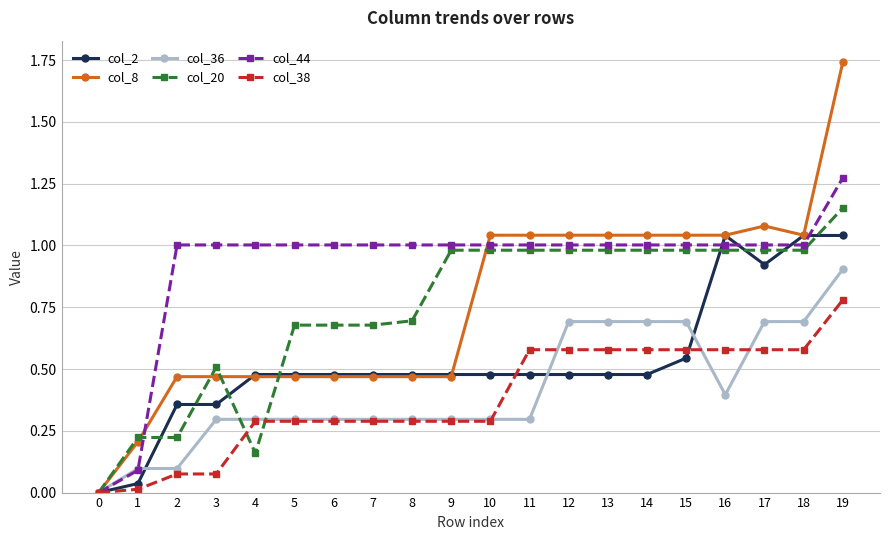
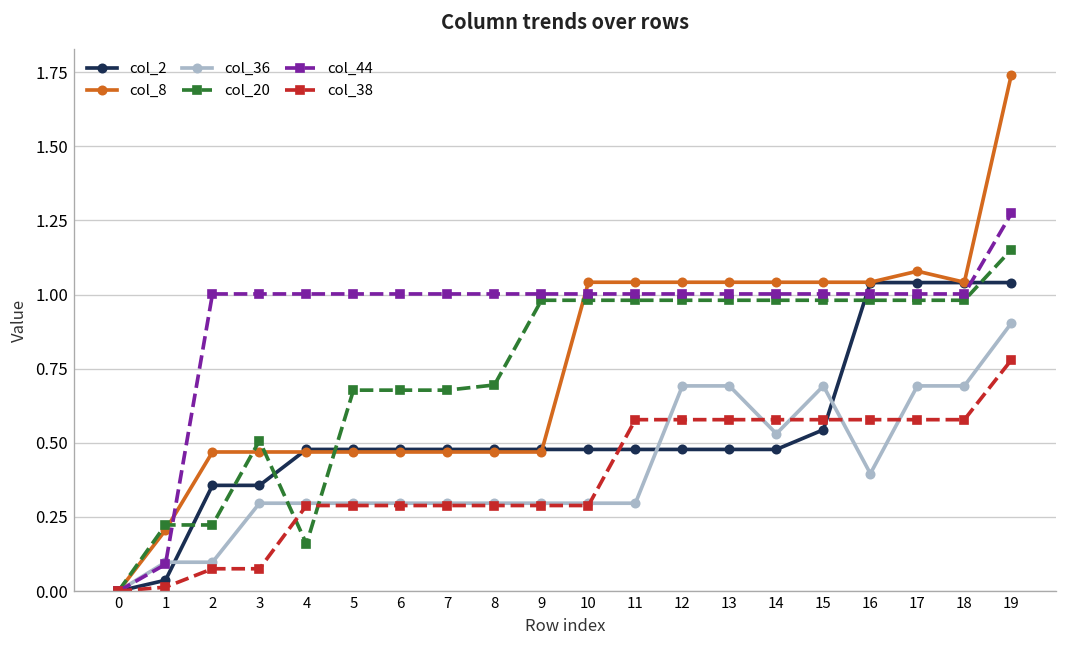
col_36, 14: 0.69 -> 0.53
col_2, 17: 0.92 -> 1.04
